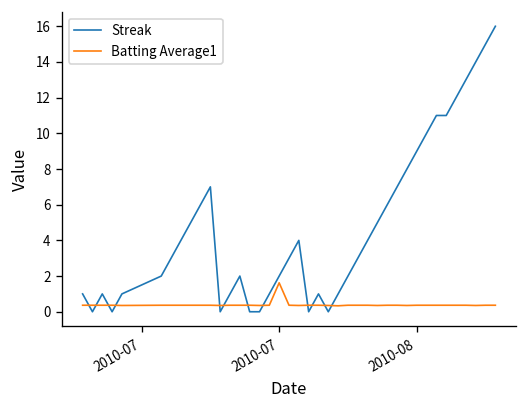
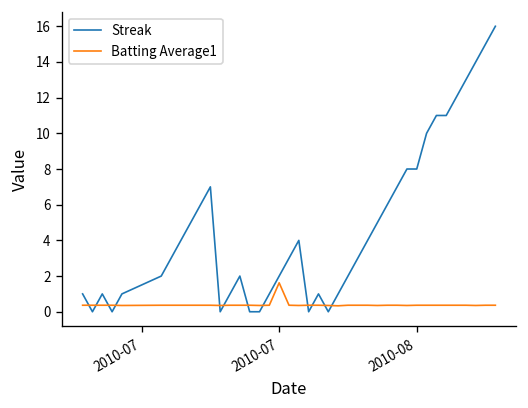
Streak, 2010-08: 9 -> 8
